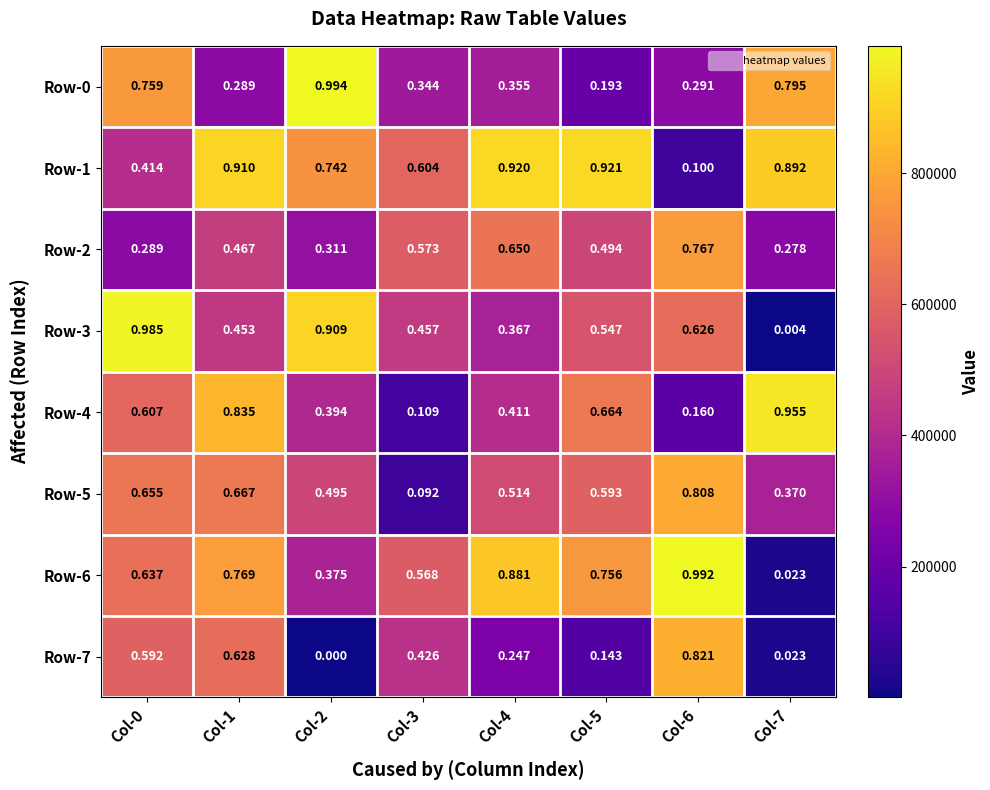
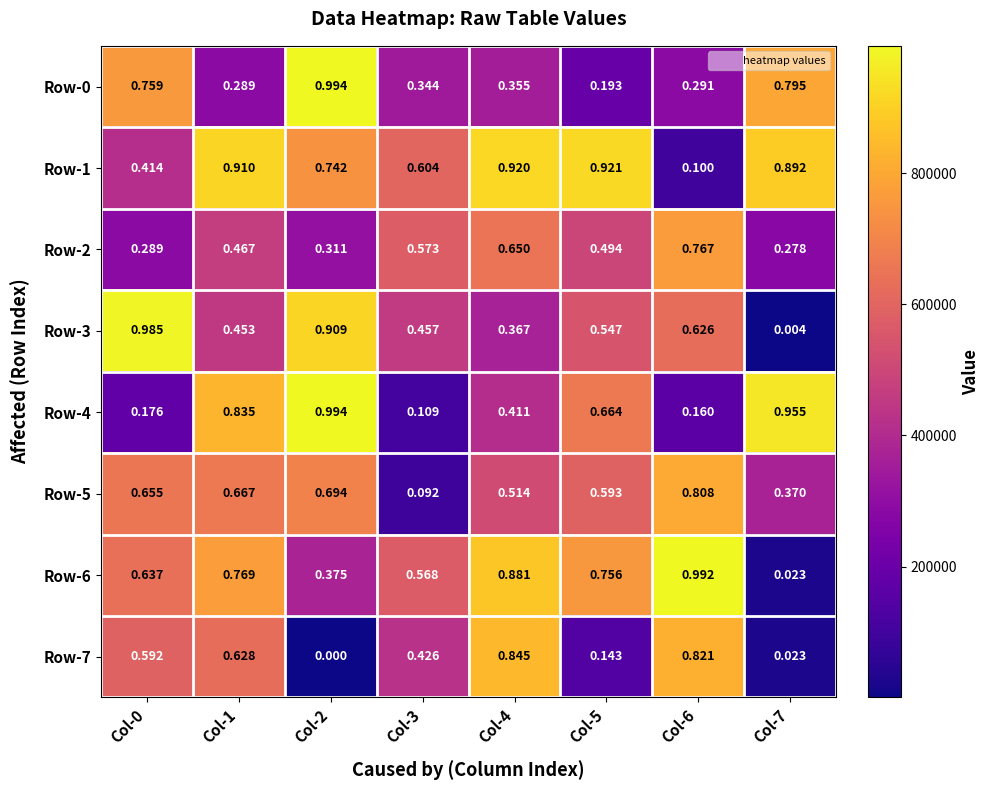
Row-4, Col-0: 0.607 -> 0.176
Row-4, Col-2: 0.394 -> 0.994
Row-5, Col-2: 0.495 -> 0.694
Row-7, Col-4: 0.247 -> 0.845
